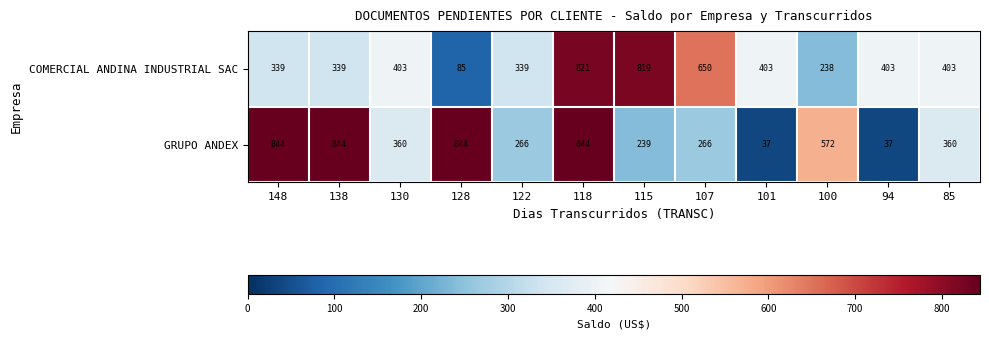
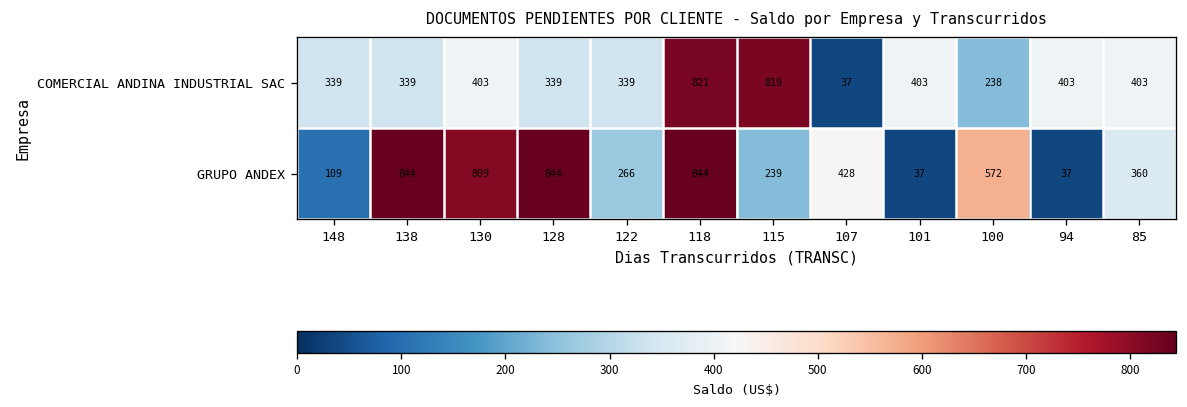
COMERCIAL ANDINA INDUSTRIAL SAC, 128: 85 -> 339
COMERCIAL ANDINA INDUSTRIAL SAC, 107: 650 -> 37
GRUPO ANDEX, 148: 844 -> 109
GRUPO ANDEX, 130: 360 -> 809
GRUPO ANDEX, 107: 266 -> 428
